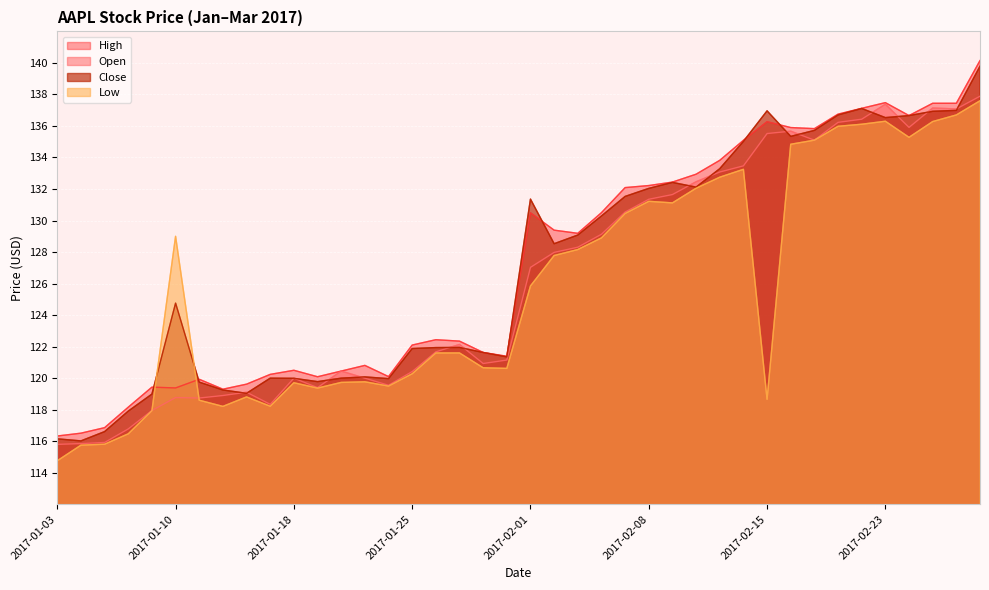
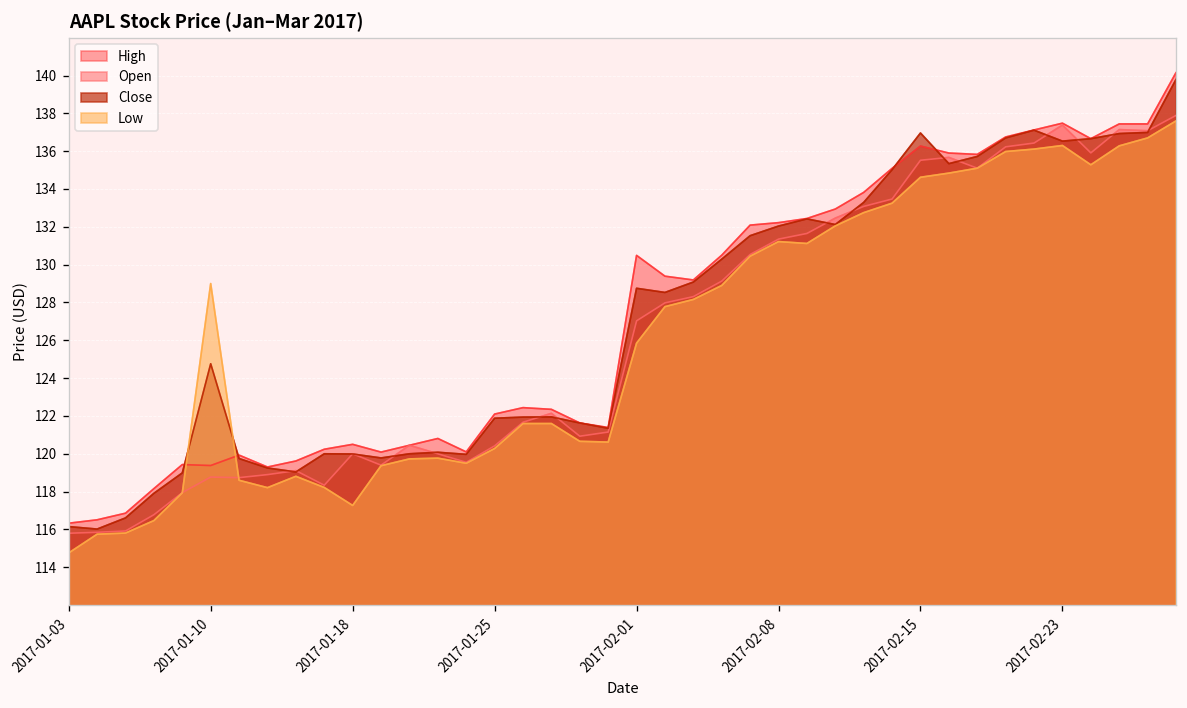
Low, 2017-01-18: 119.7 -> 117.3
Close, 2017-02-01: 131.4 -> 128.8
Low, 2017-02-15: 118.7 -> 134.6
